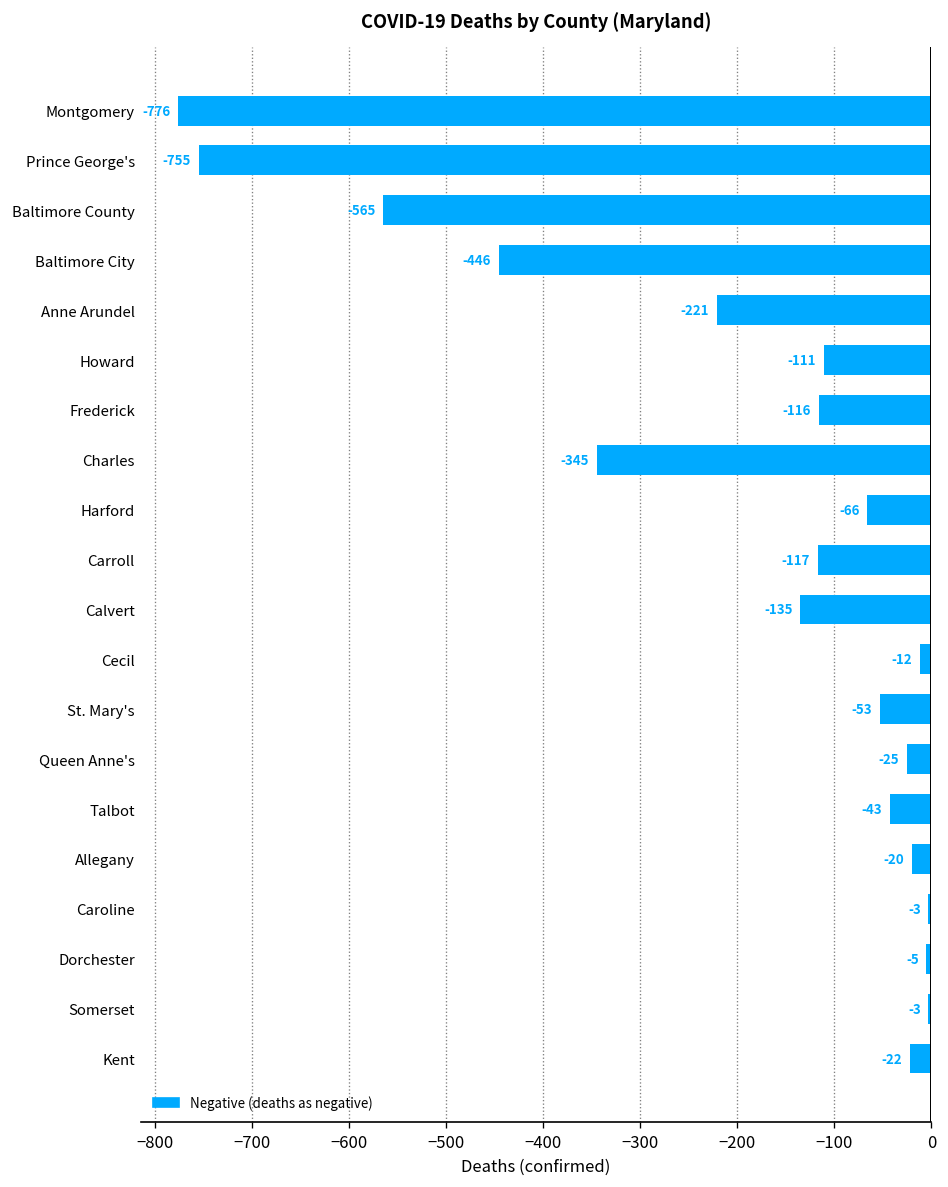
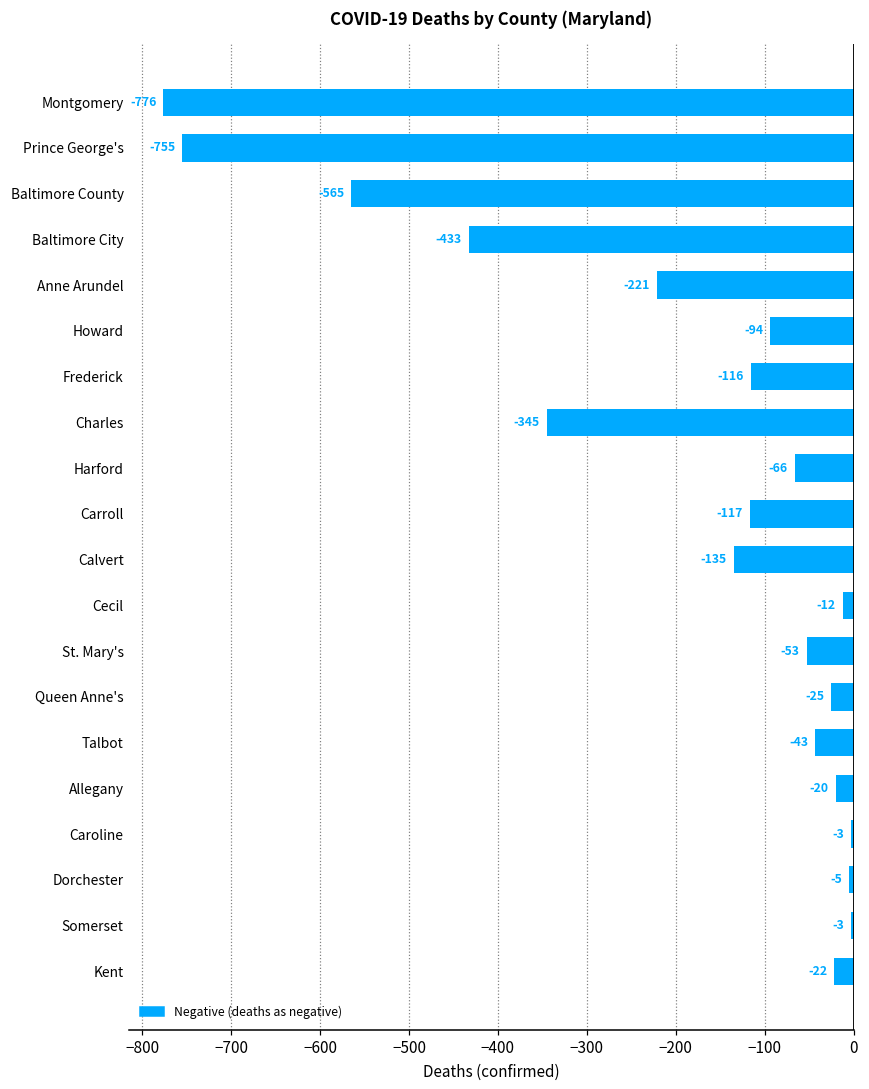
Baltimore City: -446 -> -433
Howard: -111 -> -94
